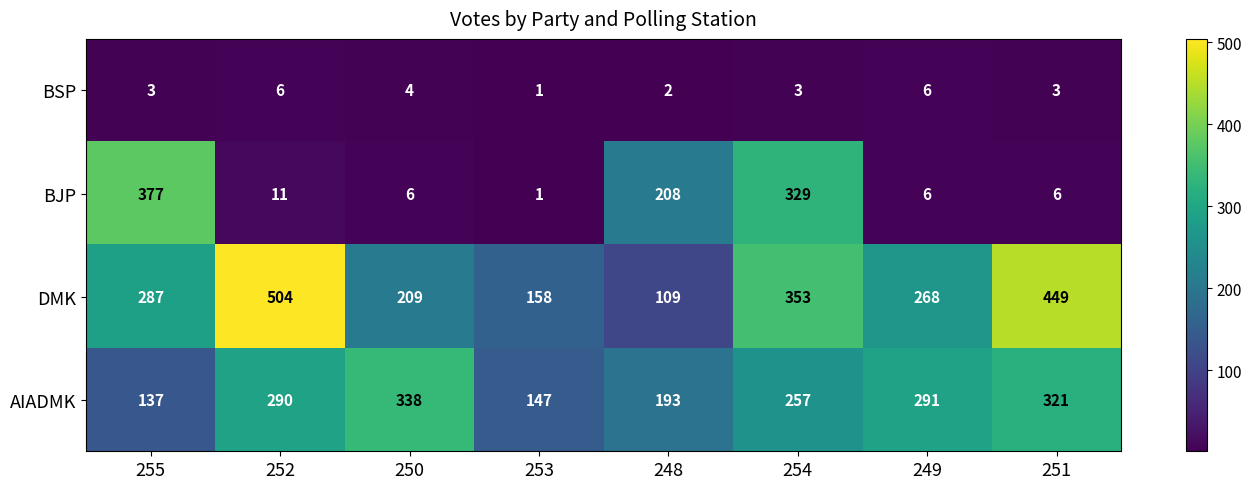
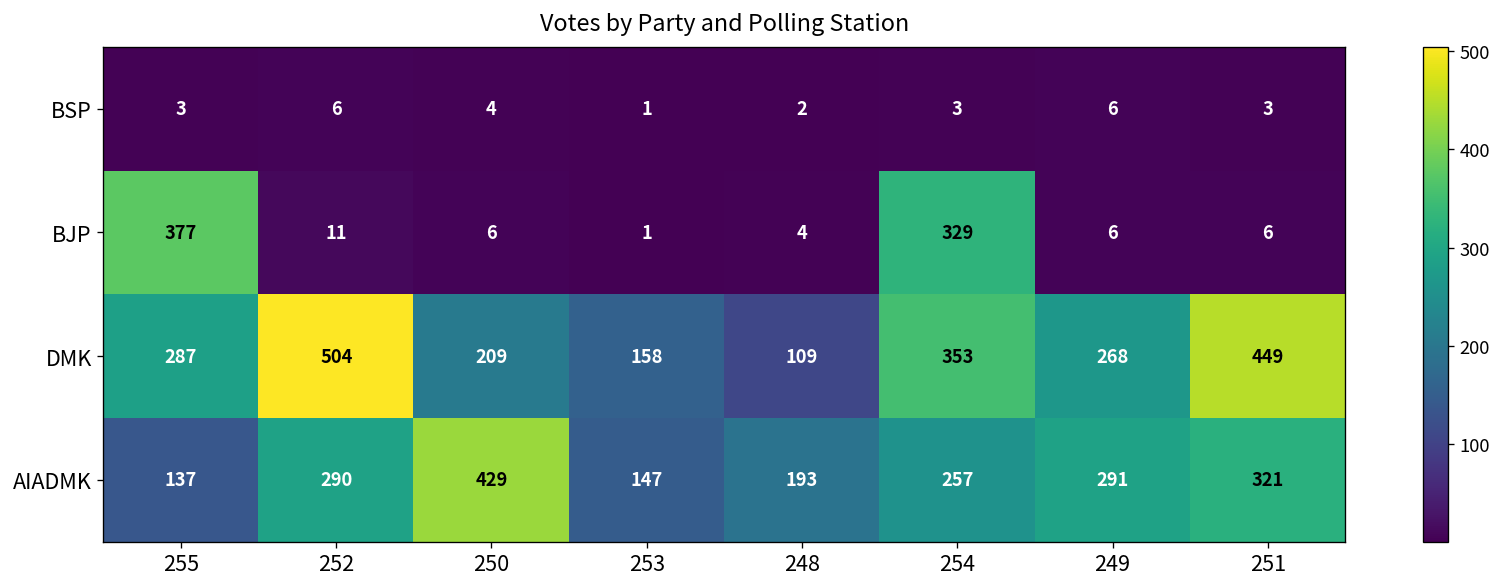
BJP, 248: 208 -> 4
AIADMK, 250: 338 -> 429
